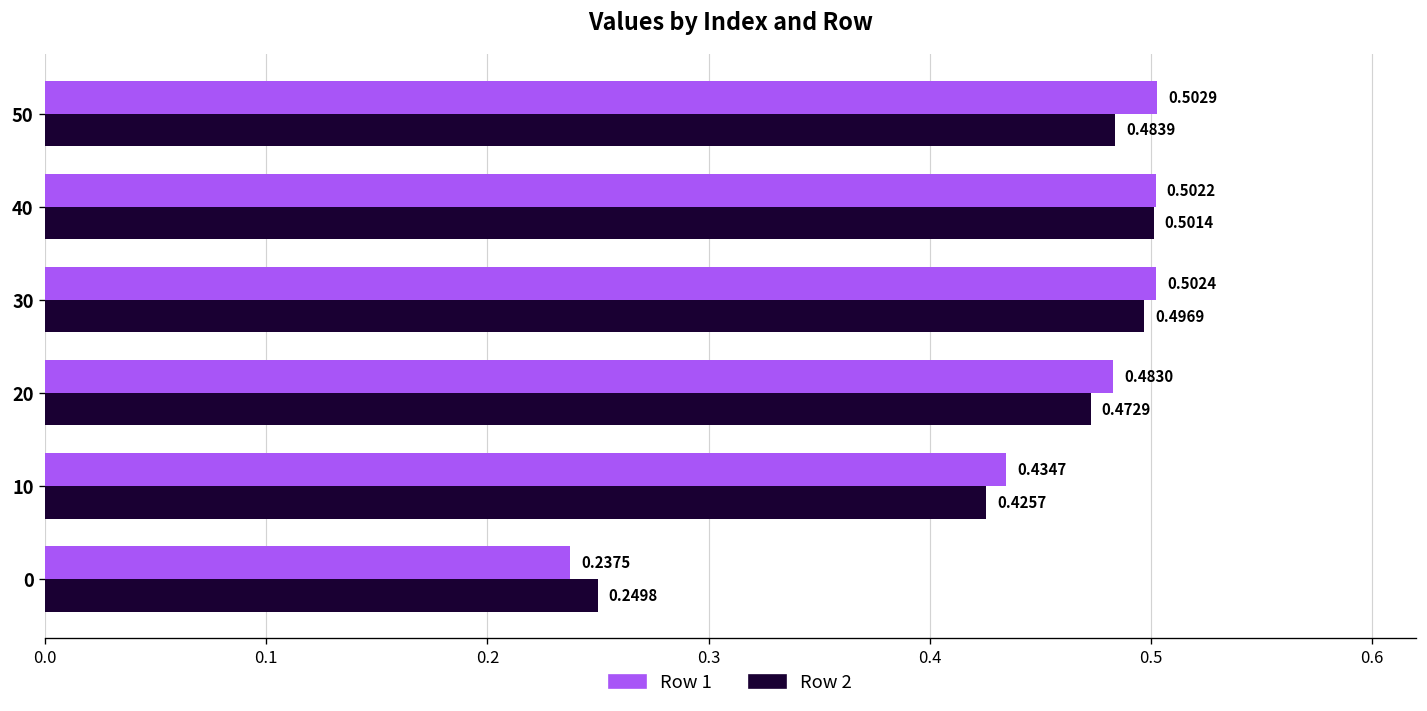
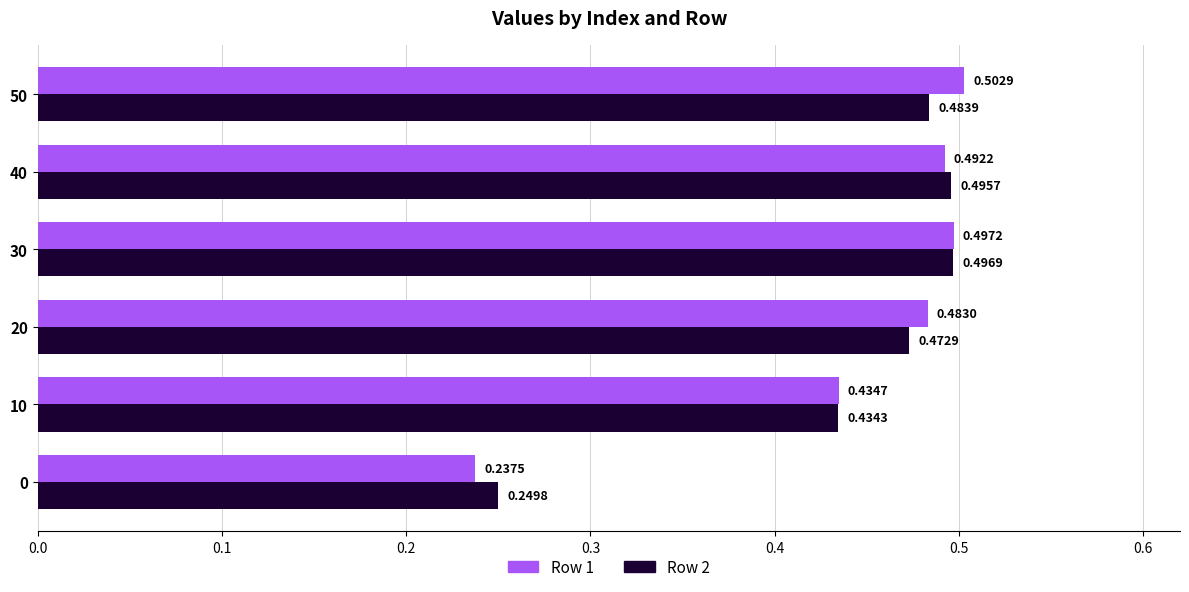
Row 1, 40: 0.5022 -> 0.4922
Row 2, 40: 0.5014 -> 0.4957
Row 1, 30: 0.5024 -> 0.4972
Row 2, 10: 0.4257 -> 0.4343
